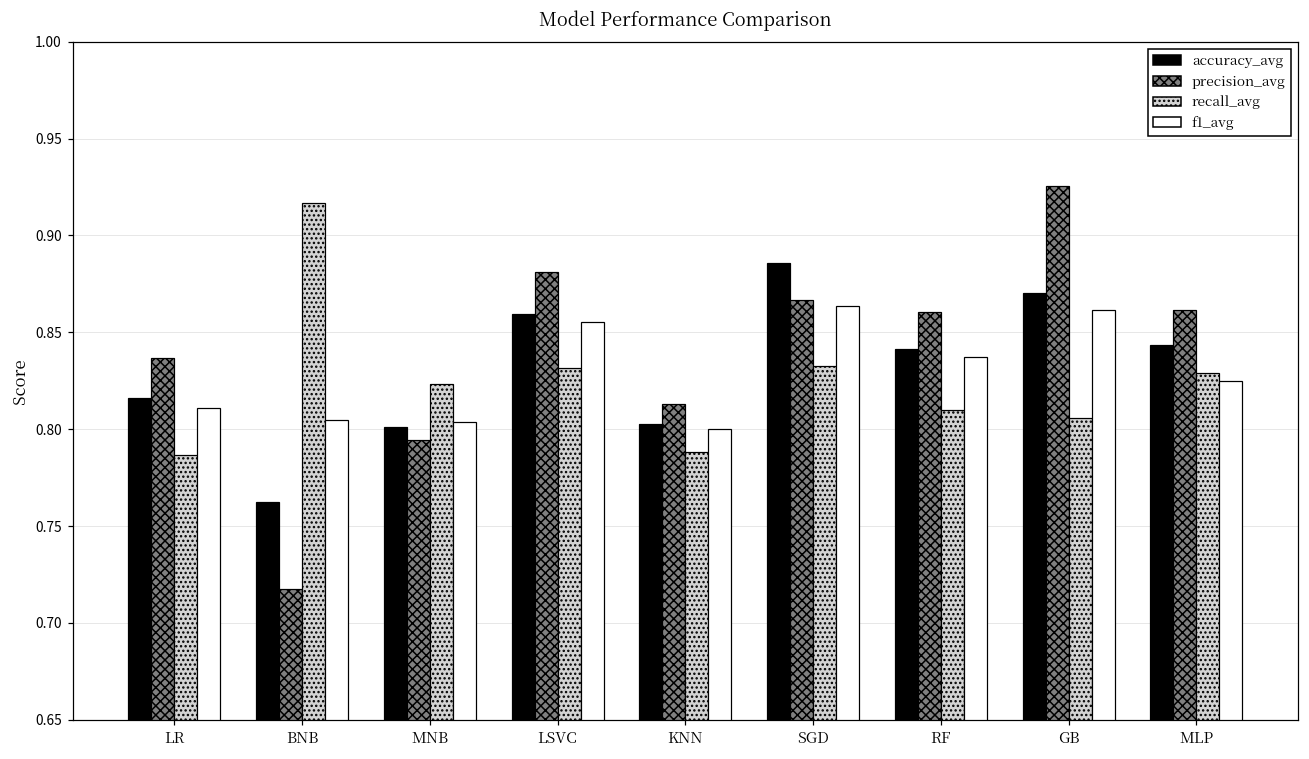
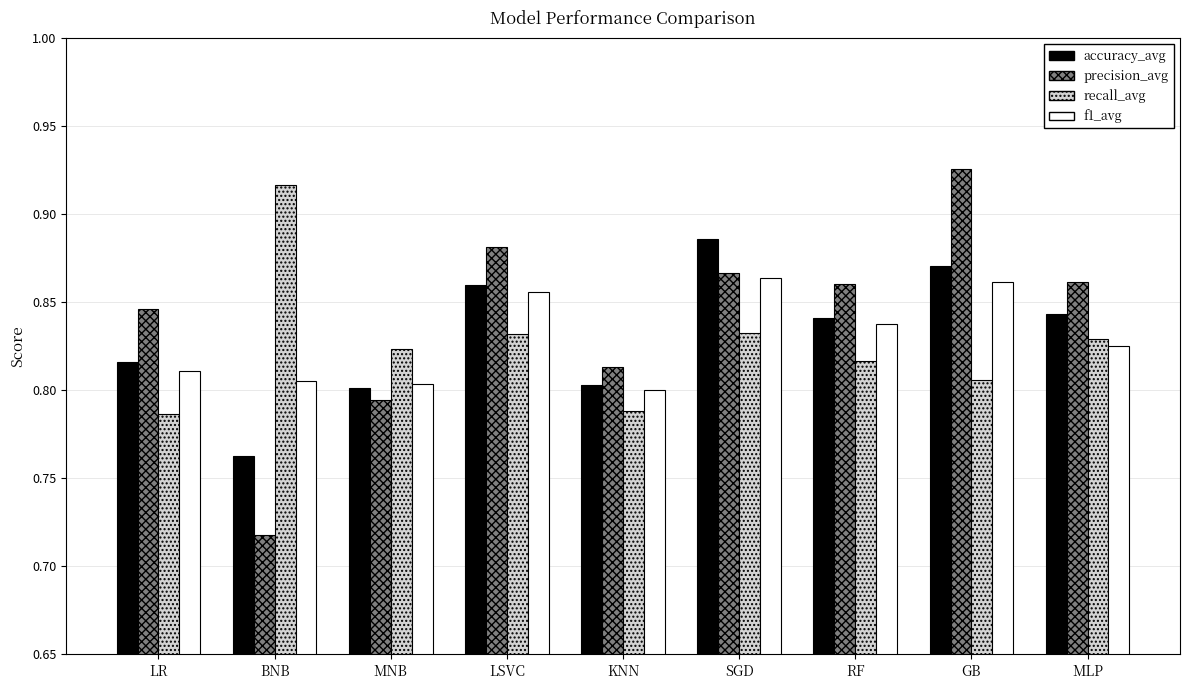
precision_avg, LR: 0.837 -> 0.846
recall_avg, RF: 0.810 -> 0.817
